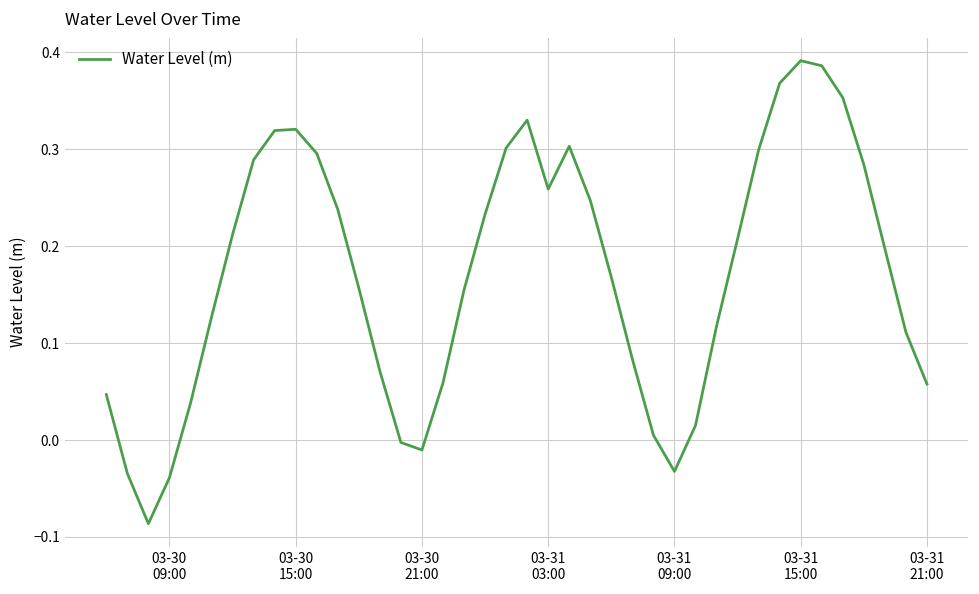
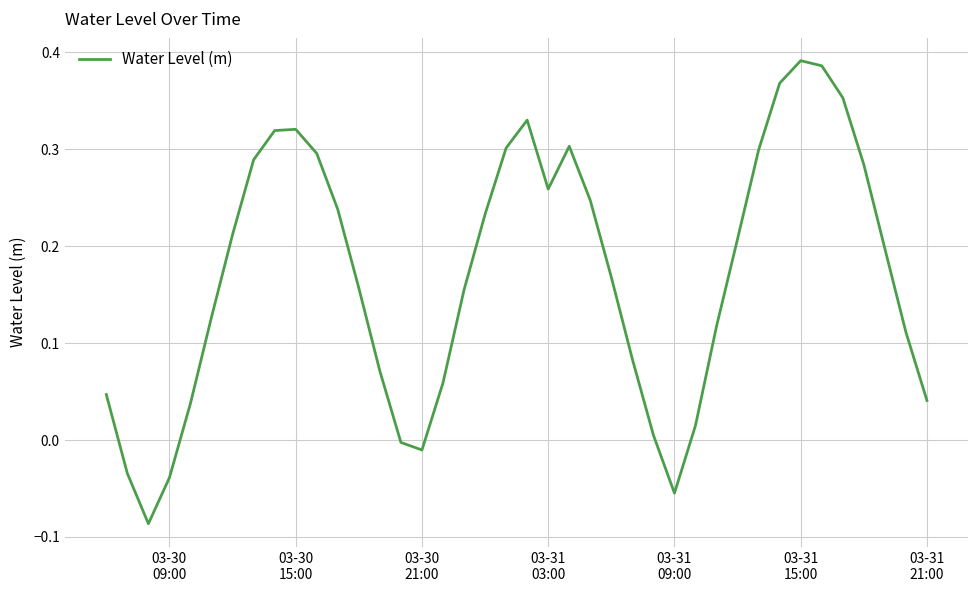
03-31 09:00: -0.03 -> -0.05
03-31 21:00: 0.06 -> 0.04
